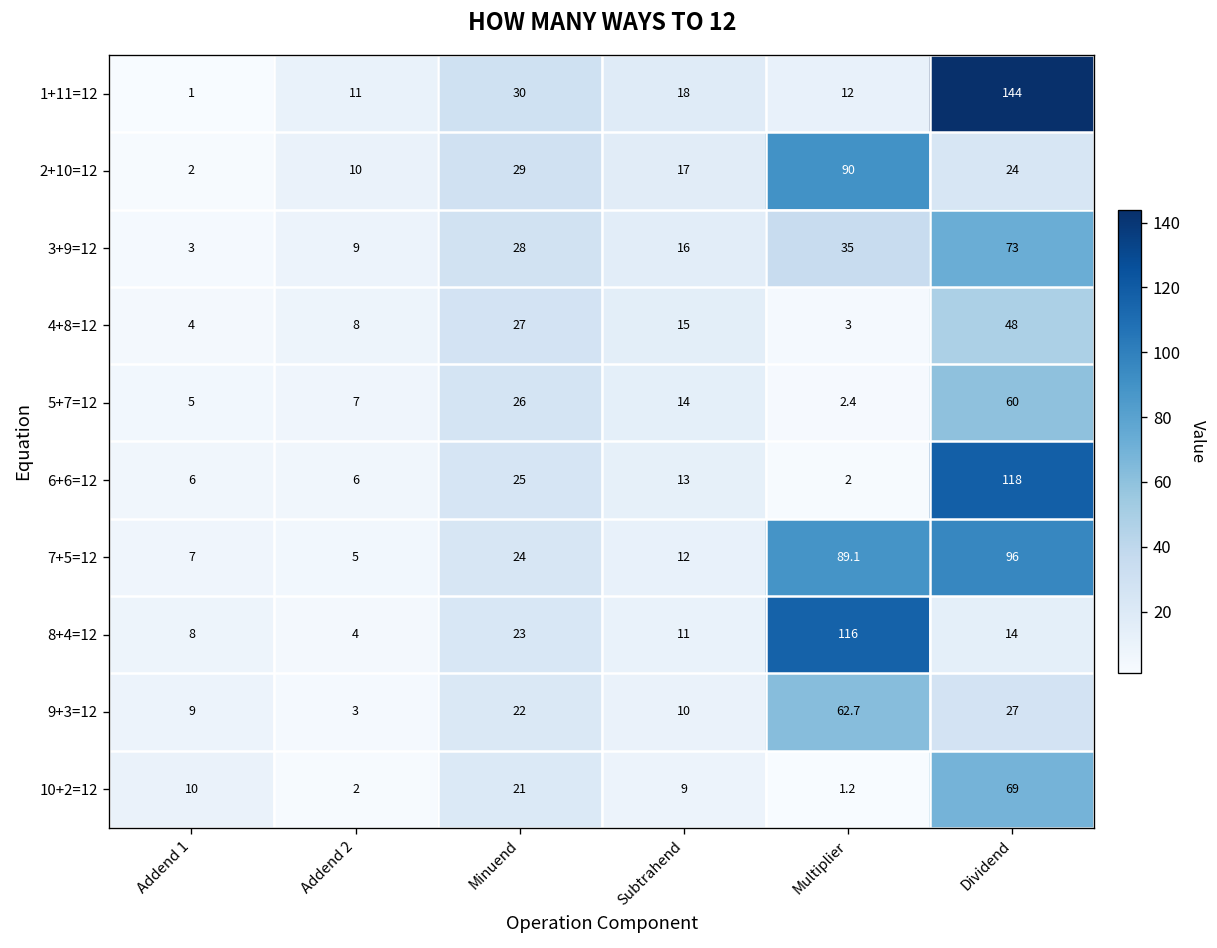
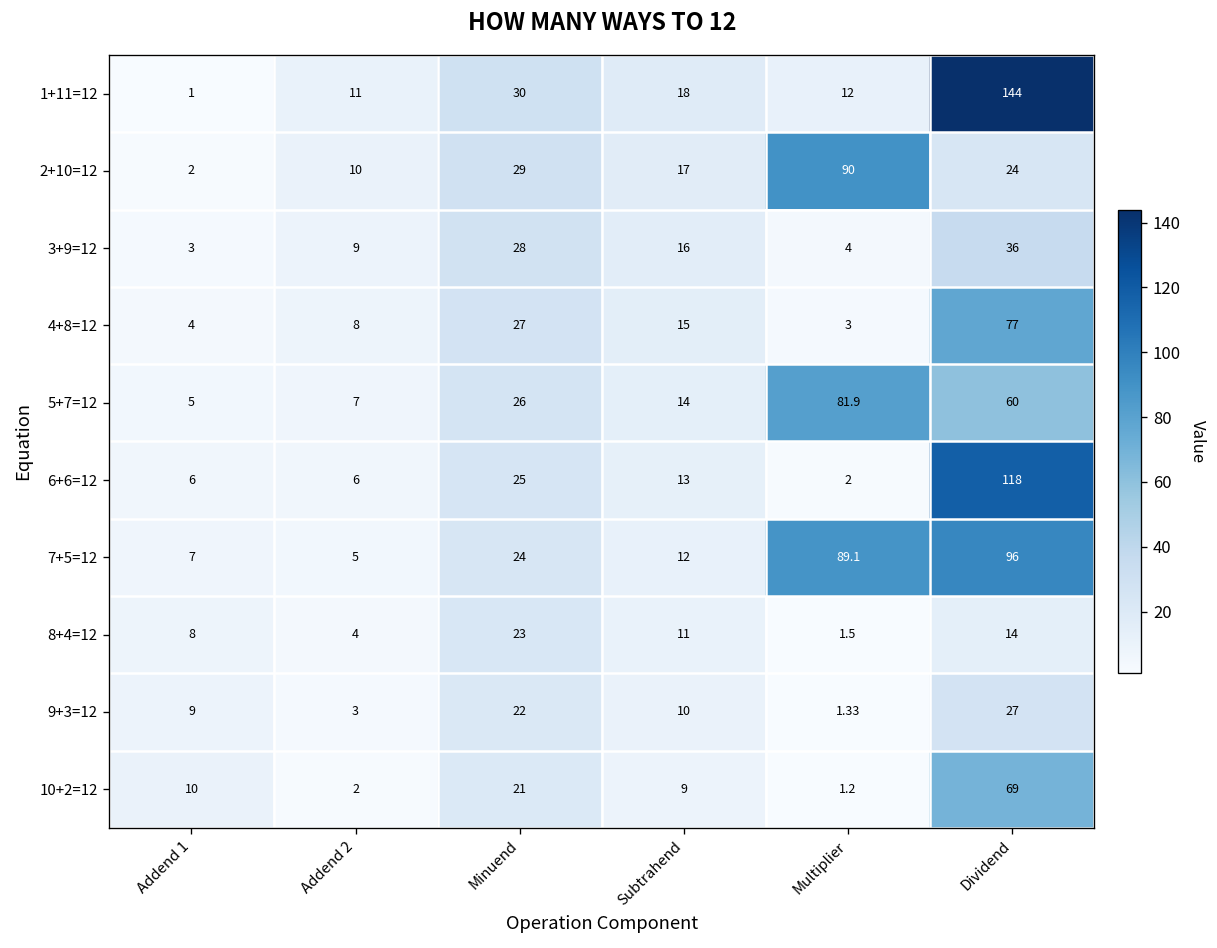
3+9=12, Multiplier: 35 -> 4
3+9=12, Dividend: 73 -> 36
4+8=12, Dividend: 48 -> 77
5+7=12, Multiplier: 2.4 -> 81.9
8+4=12, Multiplier: 116 -> 1.5
9+3=12, Multiplier: 62.7 -> 1.33
